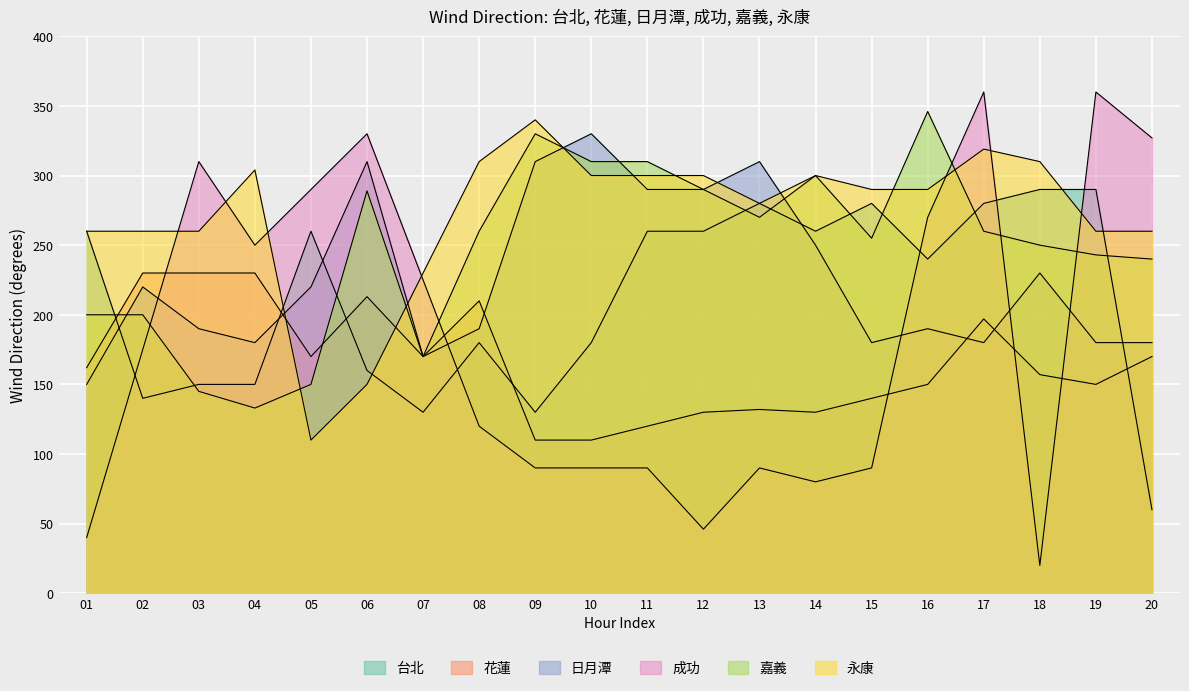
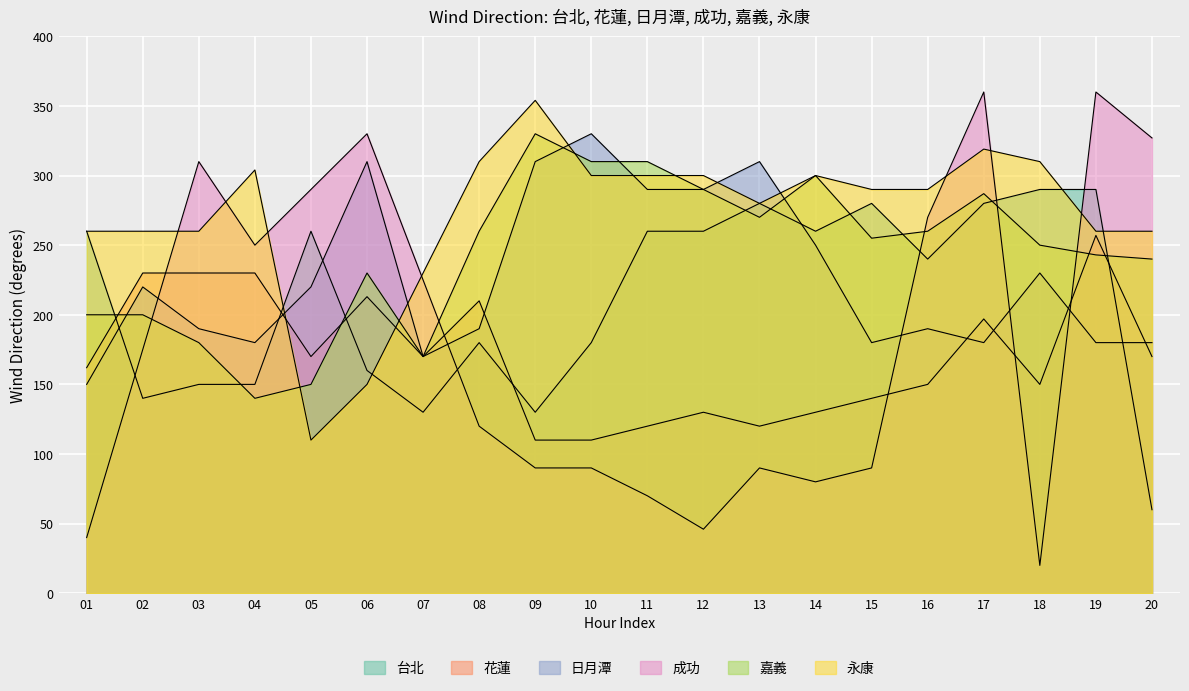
嘉義, 03: 145 -> 180
嘉義, 04: 133 -> 140
嘉義, 06: 289 -> 230
永康, 09: 340 -> 354
成功, 11: 90 -> 70
花蓮, 13: 132 -> 120
嘉義, 16: 346 -> 260
嘉義, 17: 260 -> 287
花蓮, 18: 157 -> 150
花蓮, 19: 150 -> 257
